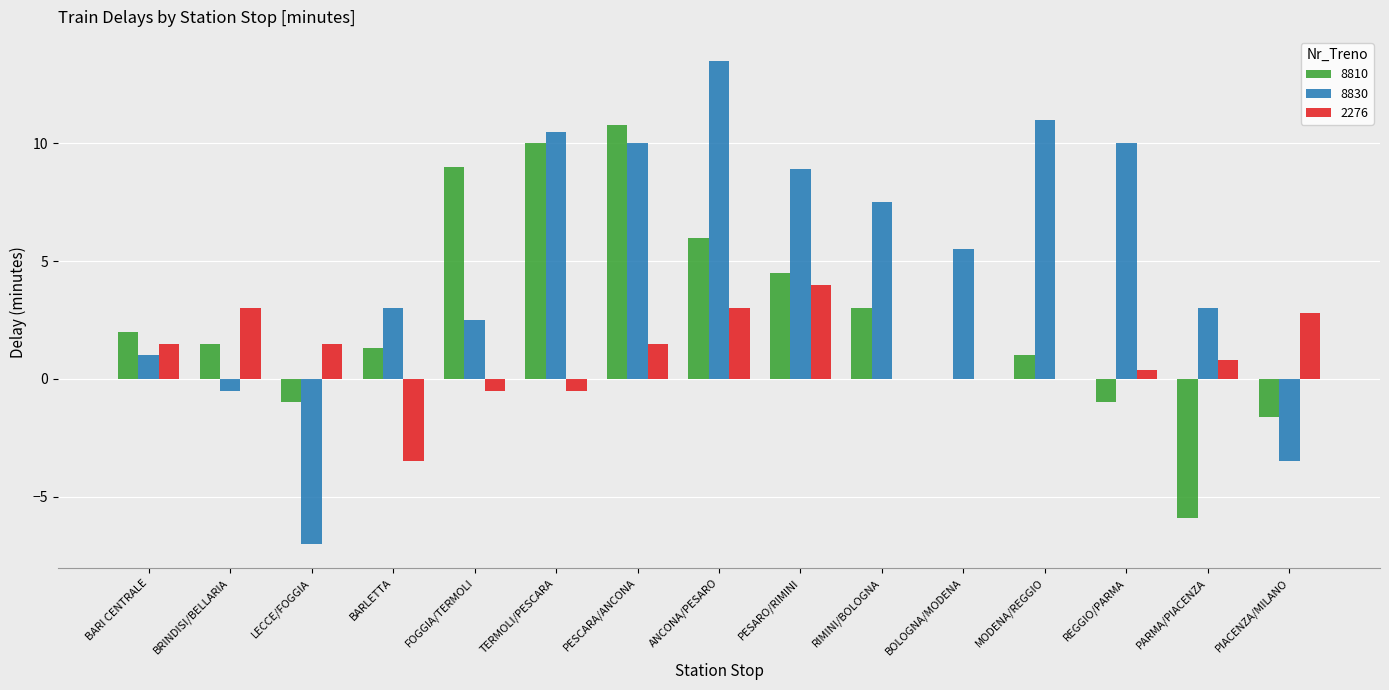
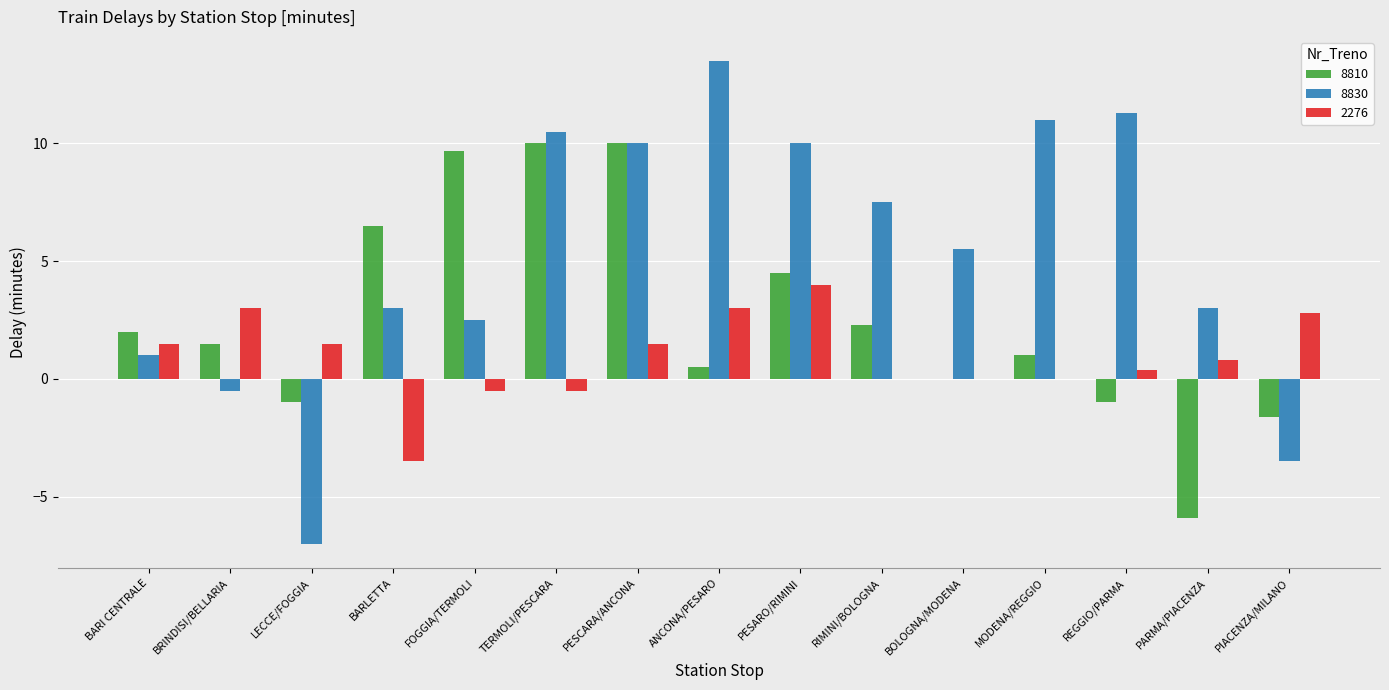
8810, BARLETTA: 1.3 -> 6.5
8810, FOGGIA/TERMOLI: 9.0 -> 9.7
8810, PESCARA/ANCONA: 10.8 -> 10.0
8810, ANCONA/PESARO: 6.0 -> 0.5
8830, PESARO/RIMINI: 8.9 -> 10.0
8810, RIMINI/BOLOGNA: 3.0 -> 2.3
8830, REGGIO/PARMA: 10.0 -> 11.3
